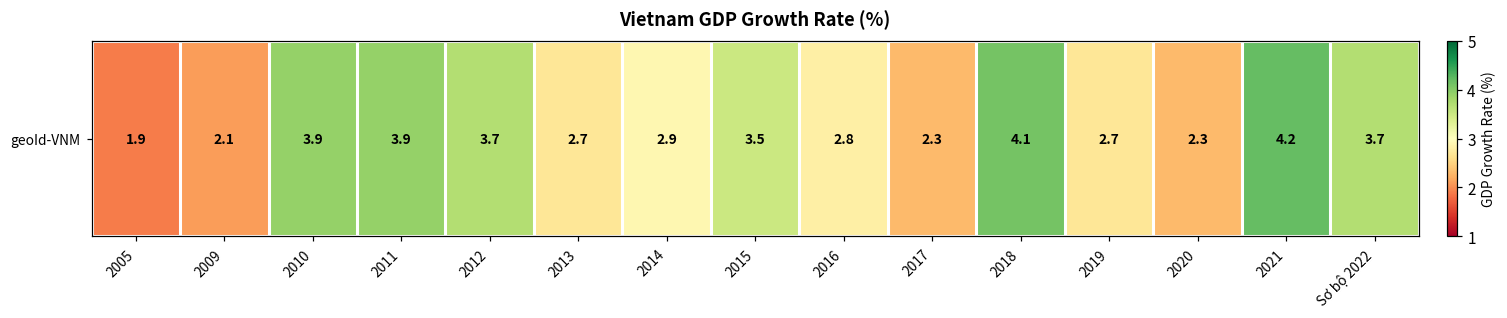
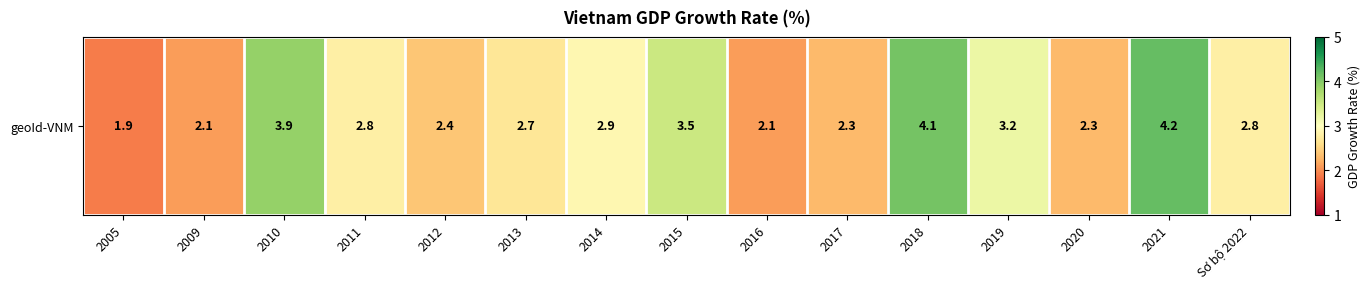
geoId-VNM, 2011: 3.9 -> 2.8
geoId-VNM, 2012: 3.7 -> 2.4
geoId-VNM, 2016: 2.8 -> 2.1
geoId-VNM, 2019: 2.7 -> 3.2
geoId-VNM, Sơ bộ 2022: 3.7 -> 2.8
